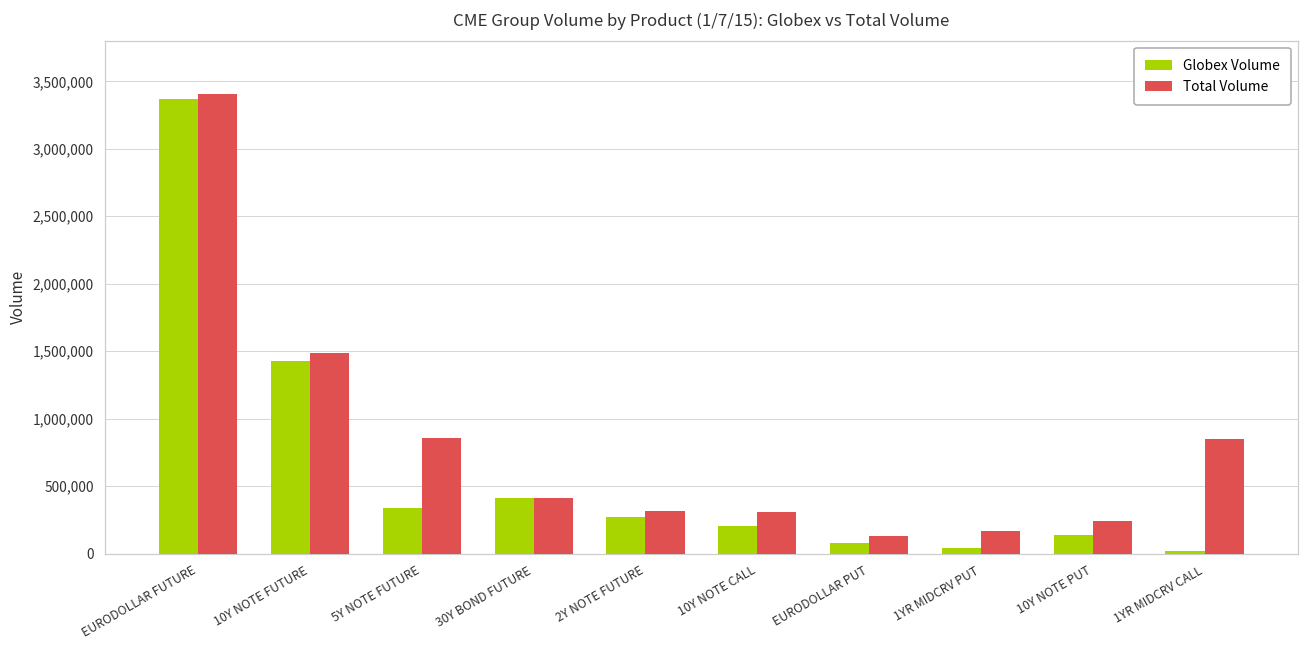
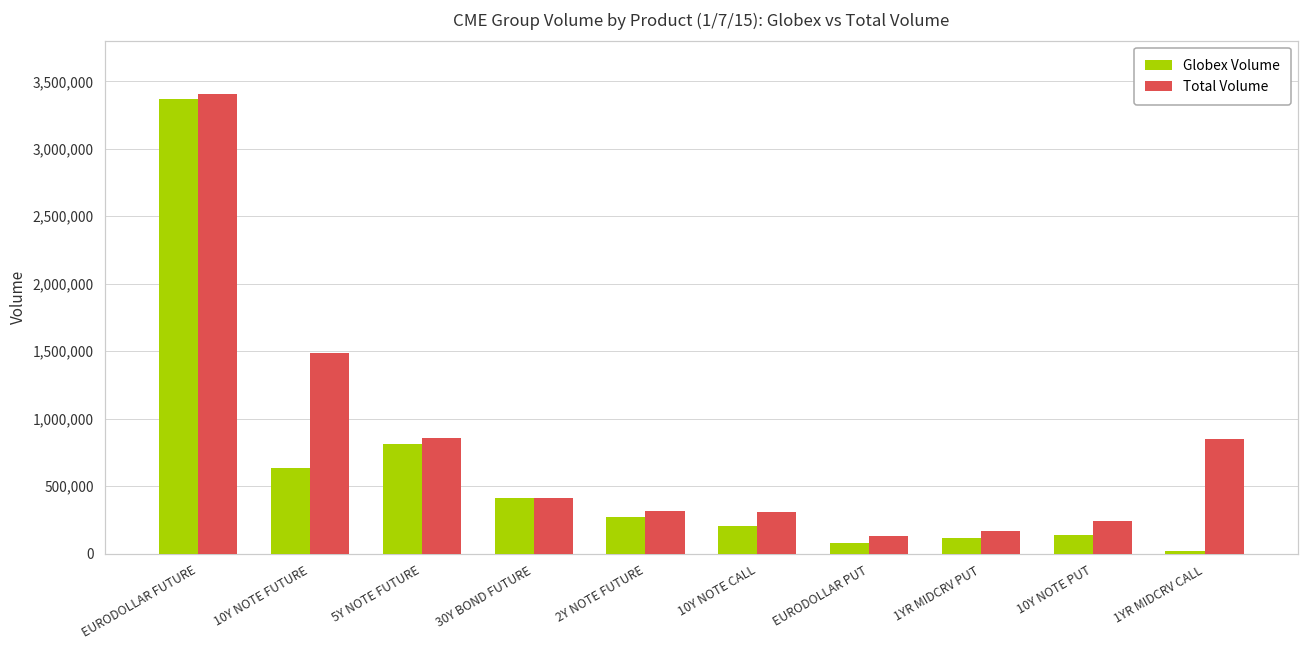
Globex Volume, 10Y NOTE FUTURE: 1,430,000 -> 630,000
Globex Volume, 5Y NOTE FUTURE: 340,000 -> 810,000
Globex Volume, 1YR MIDCRV PUT: 40,000 -> 120,000
